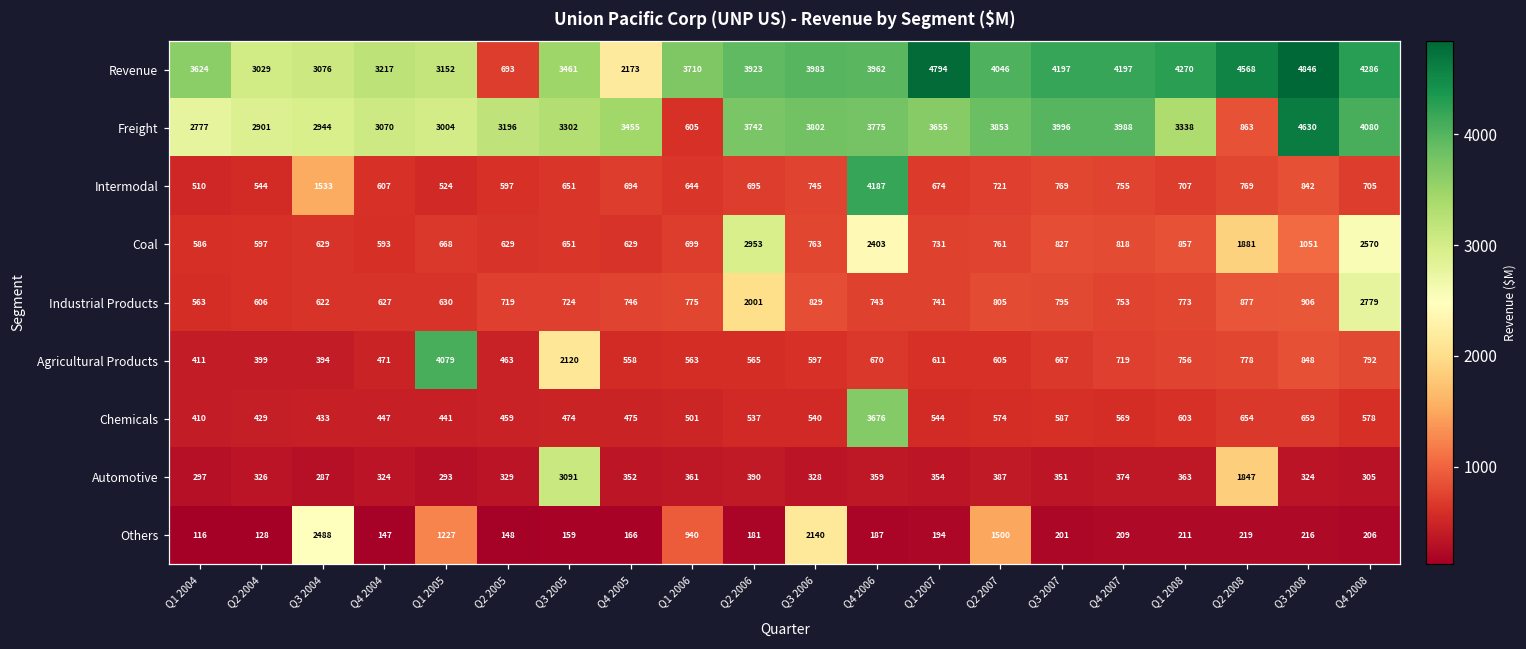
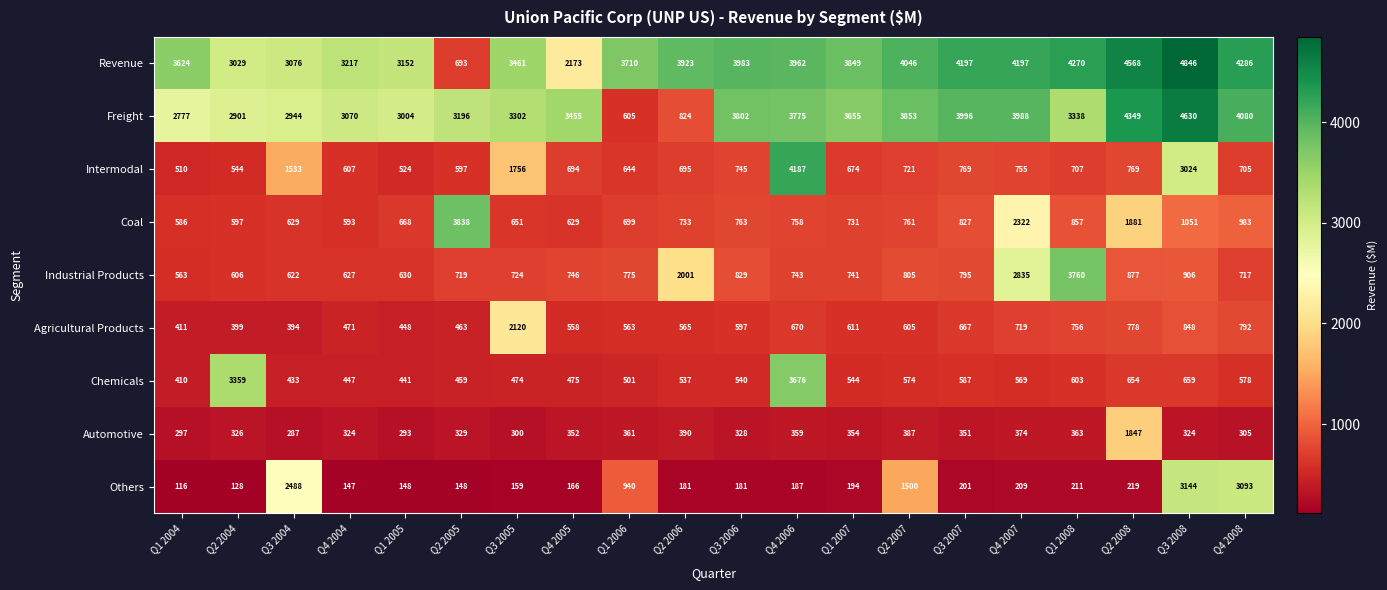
Revenue, Q1 2007: 4794 -> 3849
Freight, Q2 2006: 3742 -> 824
Freight, Q2 2008: 863 -> 4349
Intermodal, Q3 2005: 651 -> 1756
Intermodal, Q3 2008: 842 -> 3024
Coal, Q2 2005: 629 -> 3838
Coal, Q2 2006: 2953 -> 733
Coal, Q4 2006: 2403 -> 758
Coal, Q4 2007: 818 -> 2322
Coal, Q4 2008: 2570 -> 983
Industrial Products, Q4 2007: 753 -> 2835
Industrial Products, Q1 2008: 773 -> 3760
Industrial Products, Q4 2008: 2779 -> 717
Agricultural Products, Q1 2005: 4079 -> 448
Chemicals, Q2 2004: 429 -> 3359
Automotive, Q3 2005: 3091 -> 300
Others, Q1 2005: 1227 -> 148
Others, Q3 2006: 2140 -> 181
Others, Q3 2008: 216 -> 3144
Others, Q4 2008: 206 -> 3093
